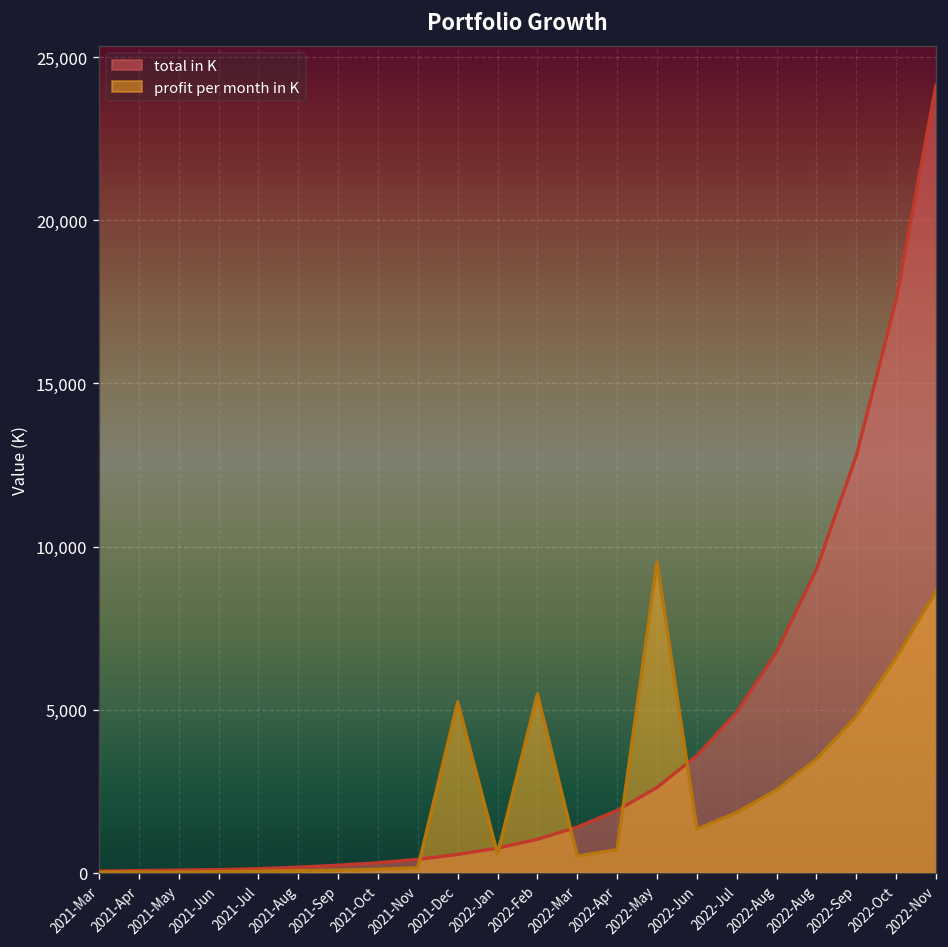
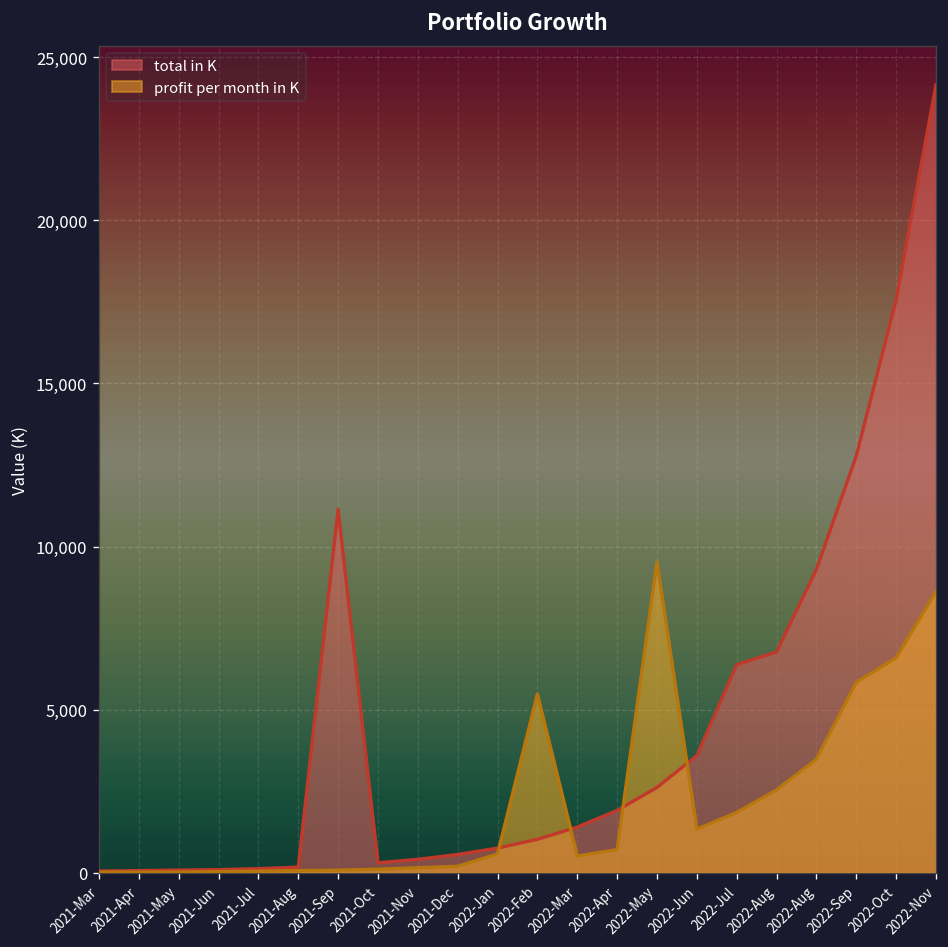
total in K, 2021-Sep: 200 -> 11,100
profit per month in K, 2021-Dec: 5,200 -> 200
total in K, 2022-Jul: 4,900 -> 6,400
profit per month in K, 2022-Sep: 4,800 -> 5,800
